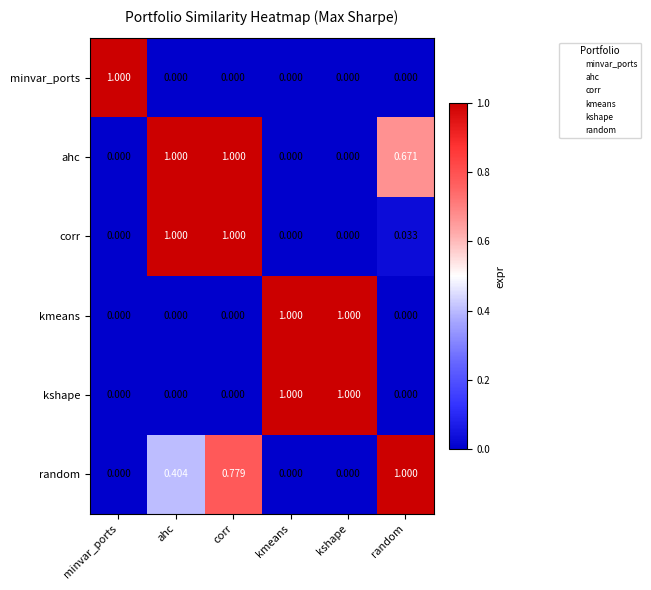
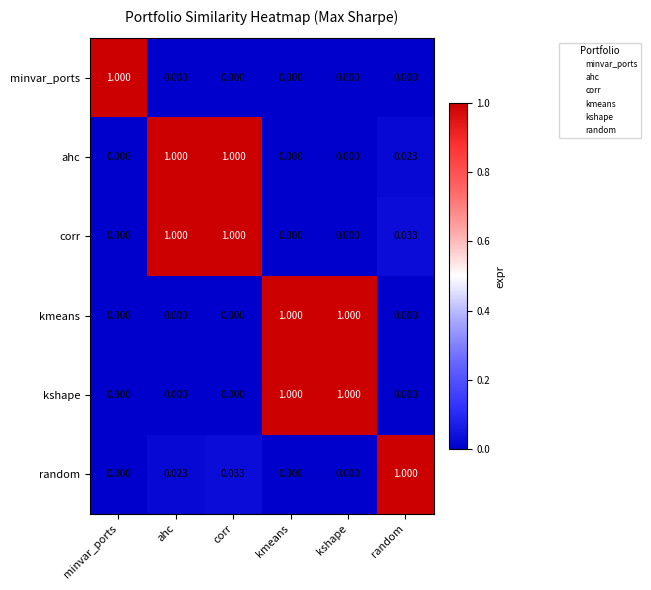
ahc, random: 0.671 -> 0.023
random, ahc: 0.404 -> 0.023
random, corr: 0.779 -> 0.033
